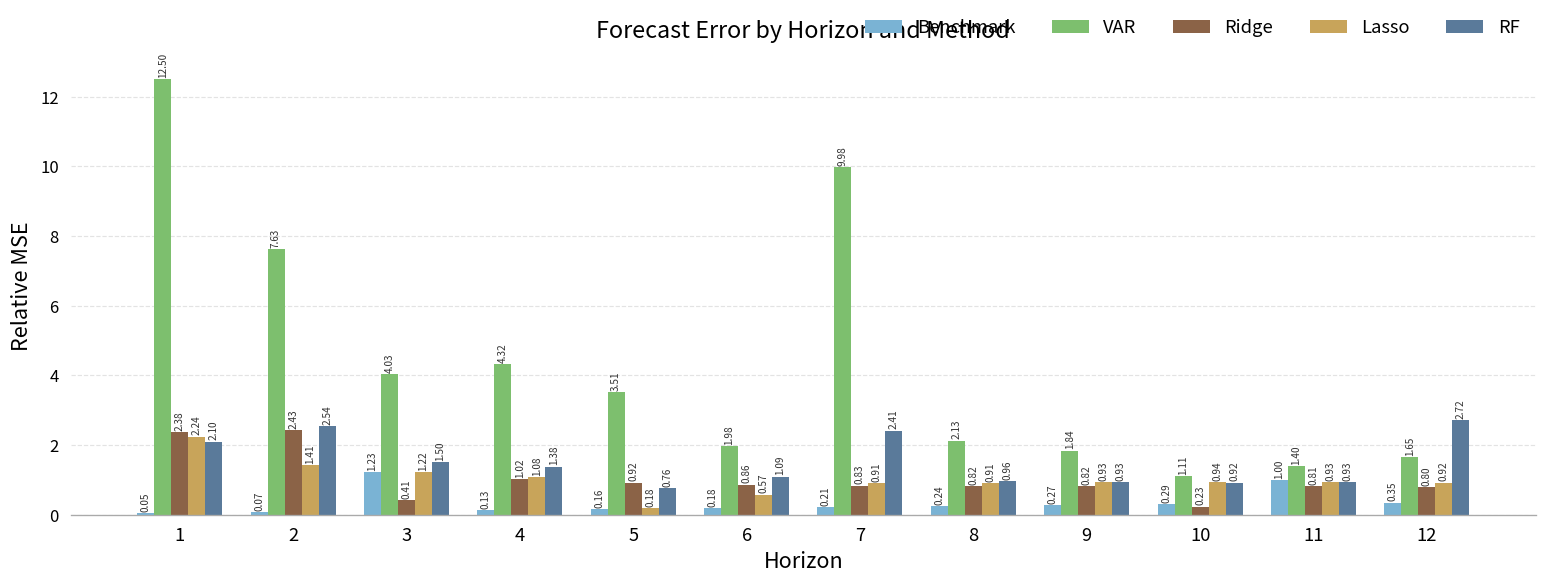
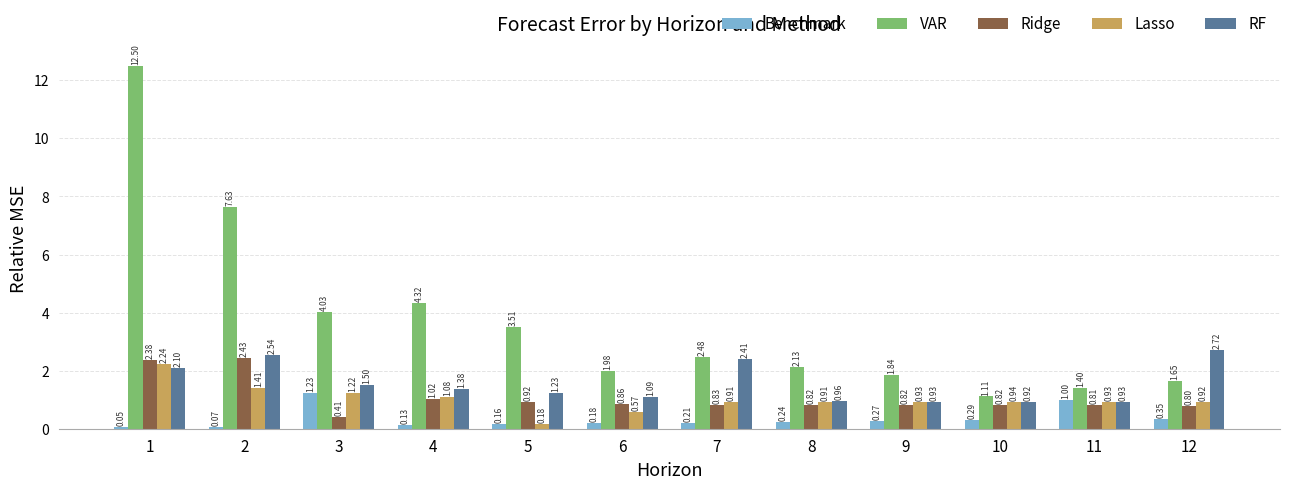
RF, 5: 0.76 -> 1.23
VAR, 7: 9.98 -> 2.48
Ridge, 10: 0.23 -> 0.82
